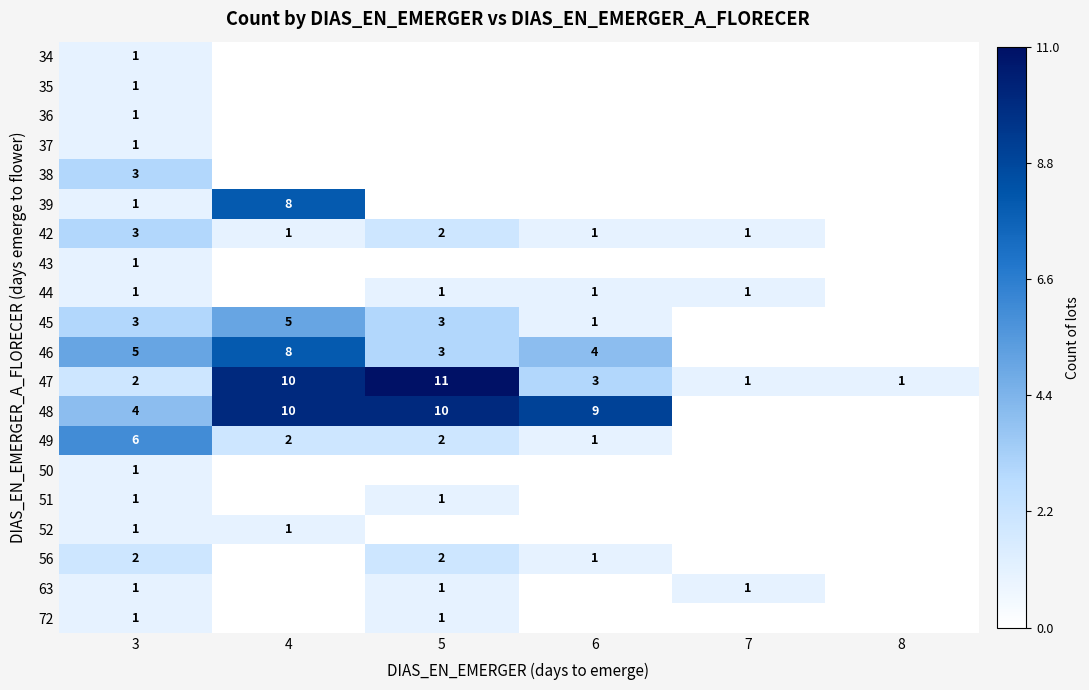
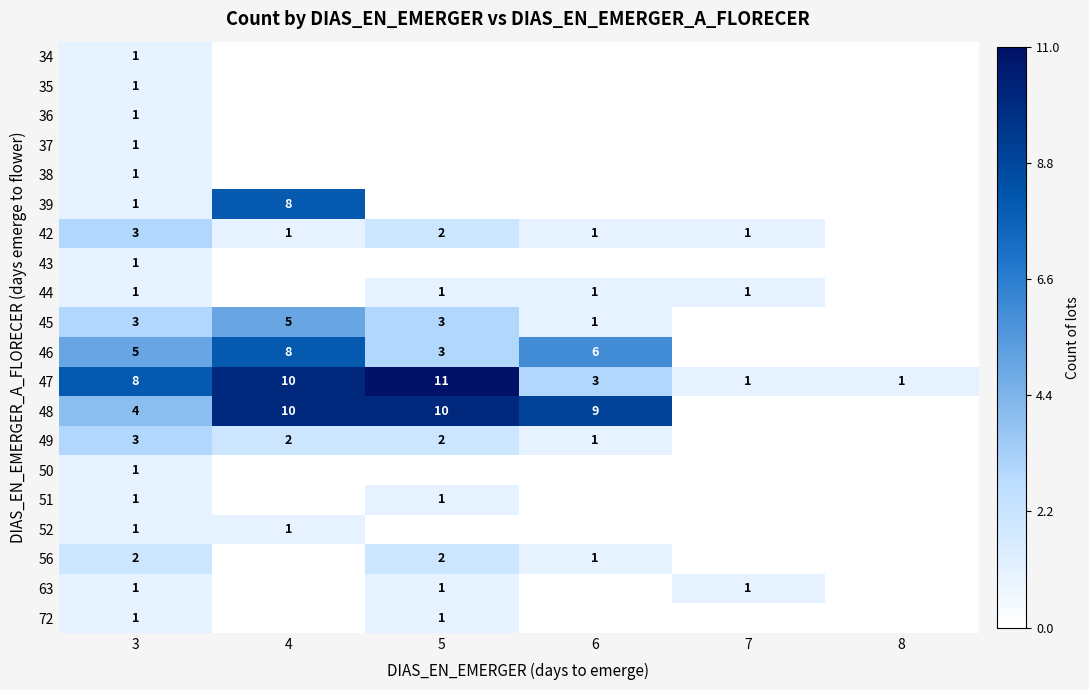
38, 3: 3 -> 1
46, 6: 4 -> 6
47, 3: 2 -> 8
49, 3: 6 -> 3
